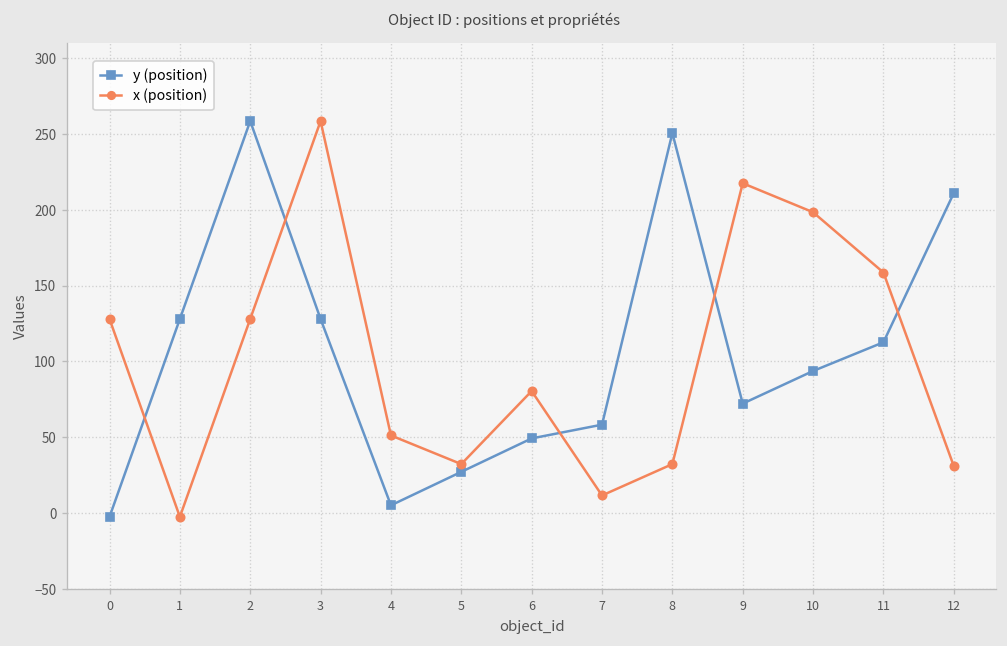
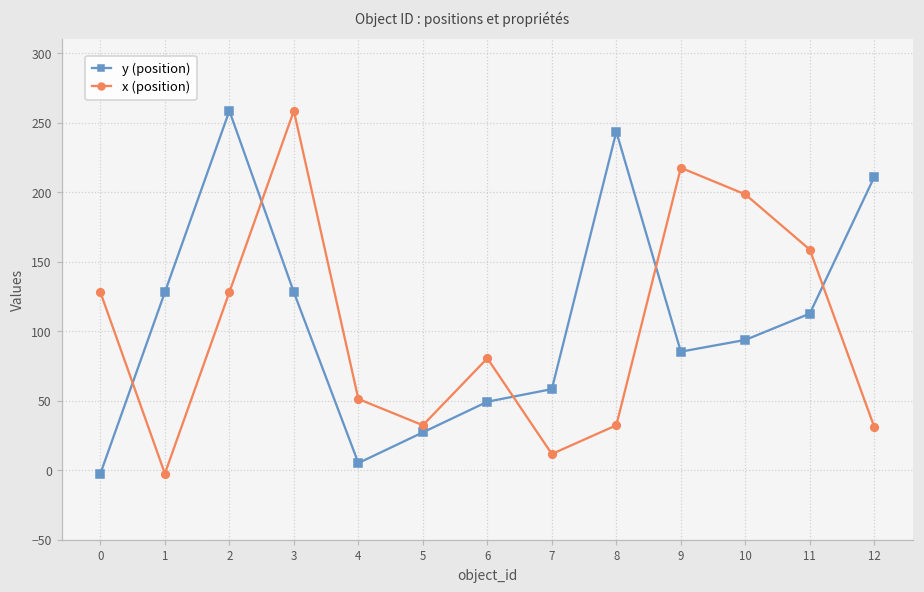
y (position), 8: 251 -> 244
y (position), 9: 72 -> 85
